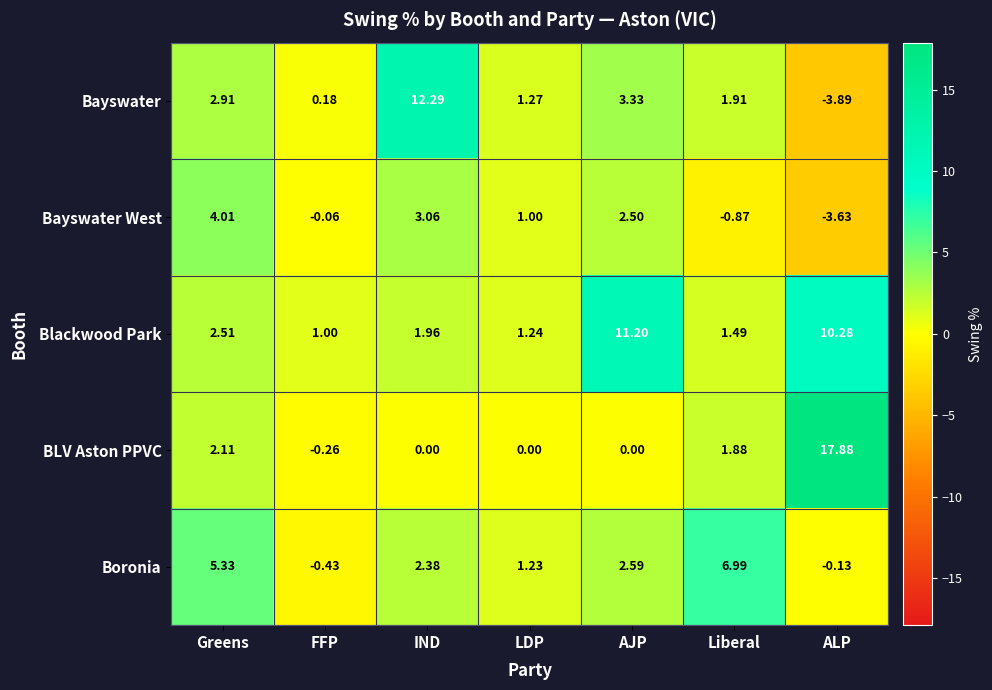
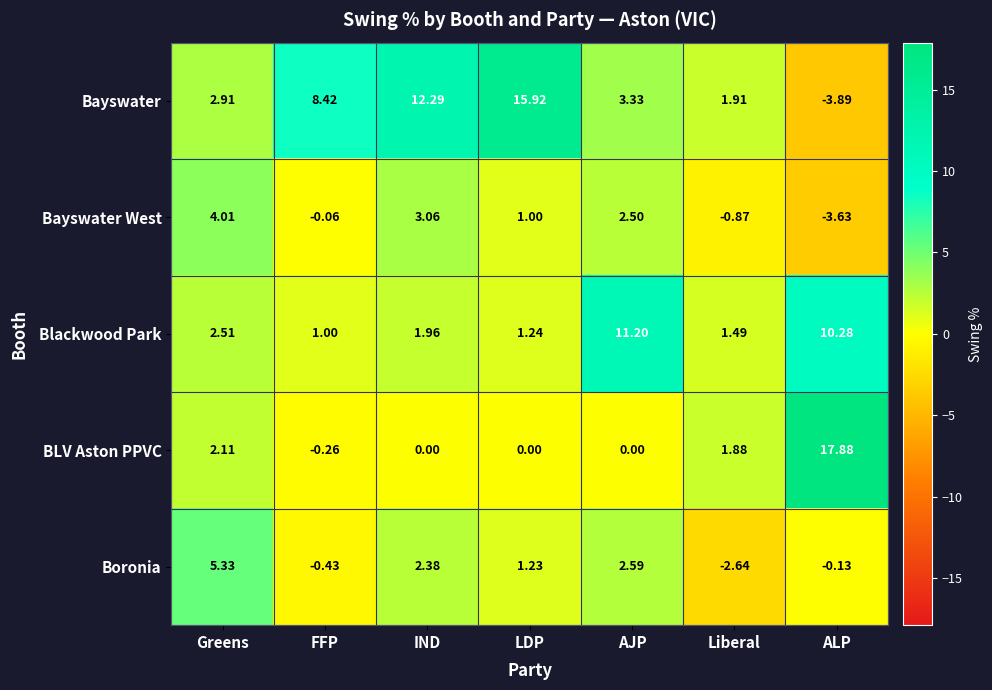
Bayswater, FFP: 0.18 -> 8.42
Bayswater, LDP: 1.27 -> 15.92
Boronia, Liberal: 6.99 -> -2.64
